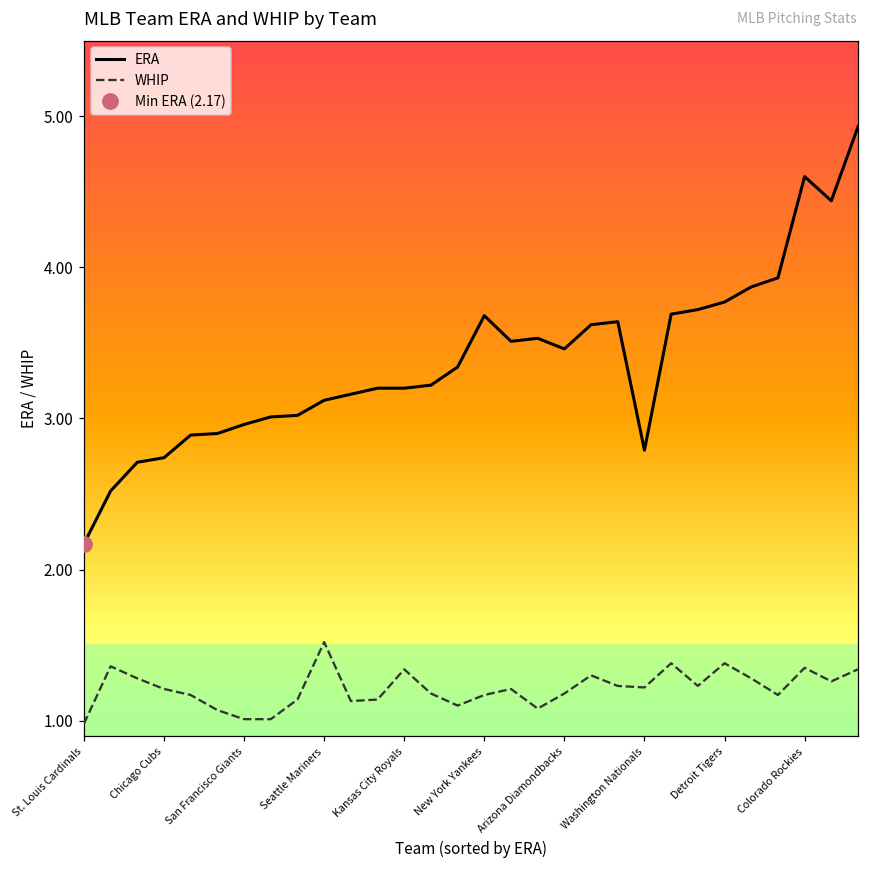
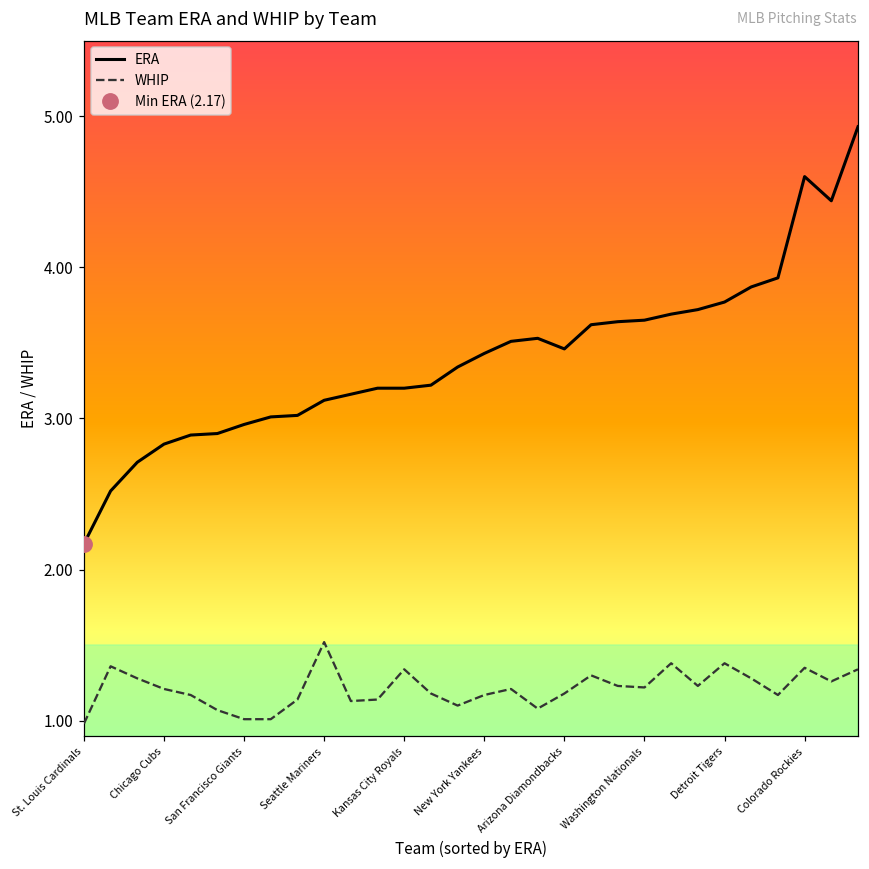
ERA, Chicago Cubs: 2.74 -> 2.83
ERA, New York Yankees: 3.68 -> 3.43
ERA, Washington Nationals: 2.79 -> 3.65
